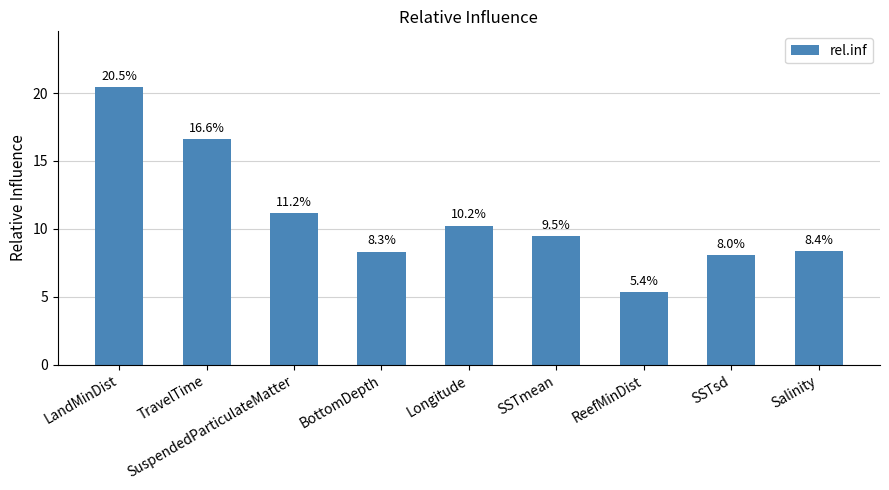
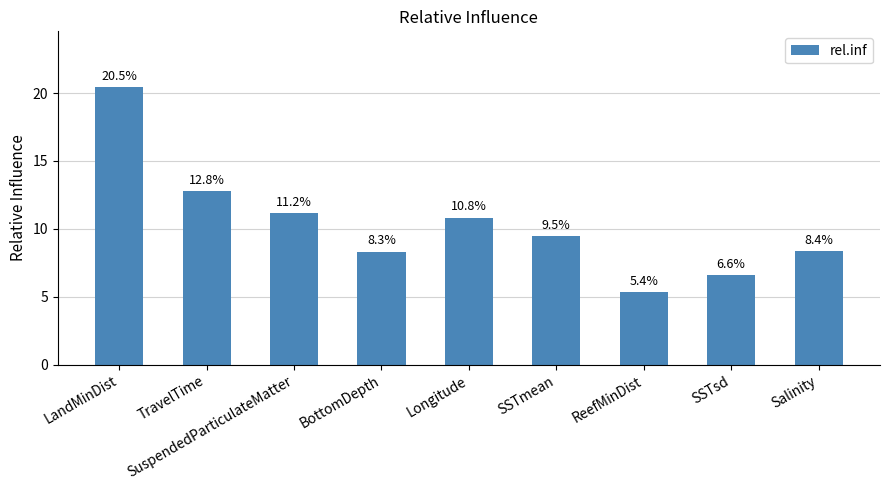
TravelTime: 16.6% -> 12.8%
Longitude: 10.2% -> 10.8%
SSTsd: 8.0% -> 6.6%
